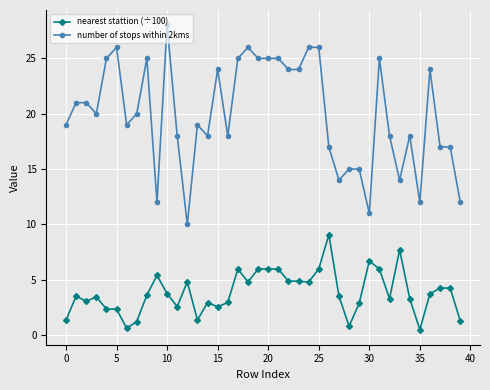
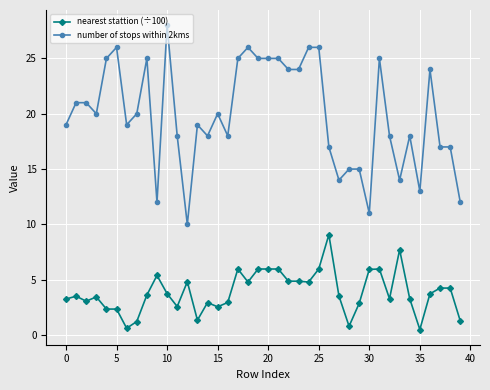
nearest stattion (÷100), 0: 1.3 -> 3.3
number of stops within 2kms, 15: 24 -> 20
nearest stattion (÷100), 30: 6.7 -> 5.9
number of stops within 2kms, 35: 12 -> 13
